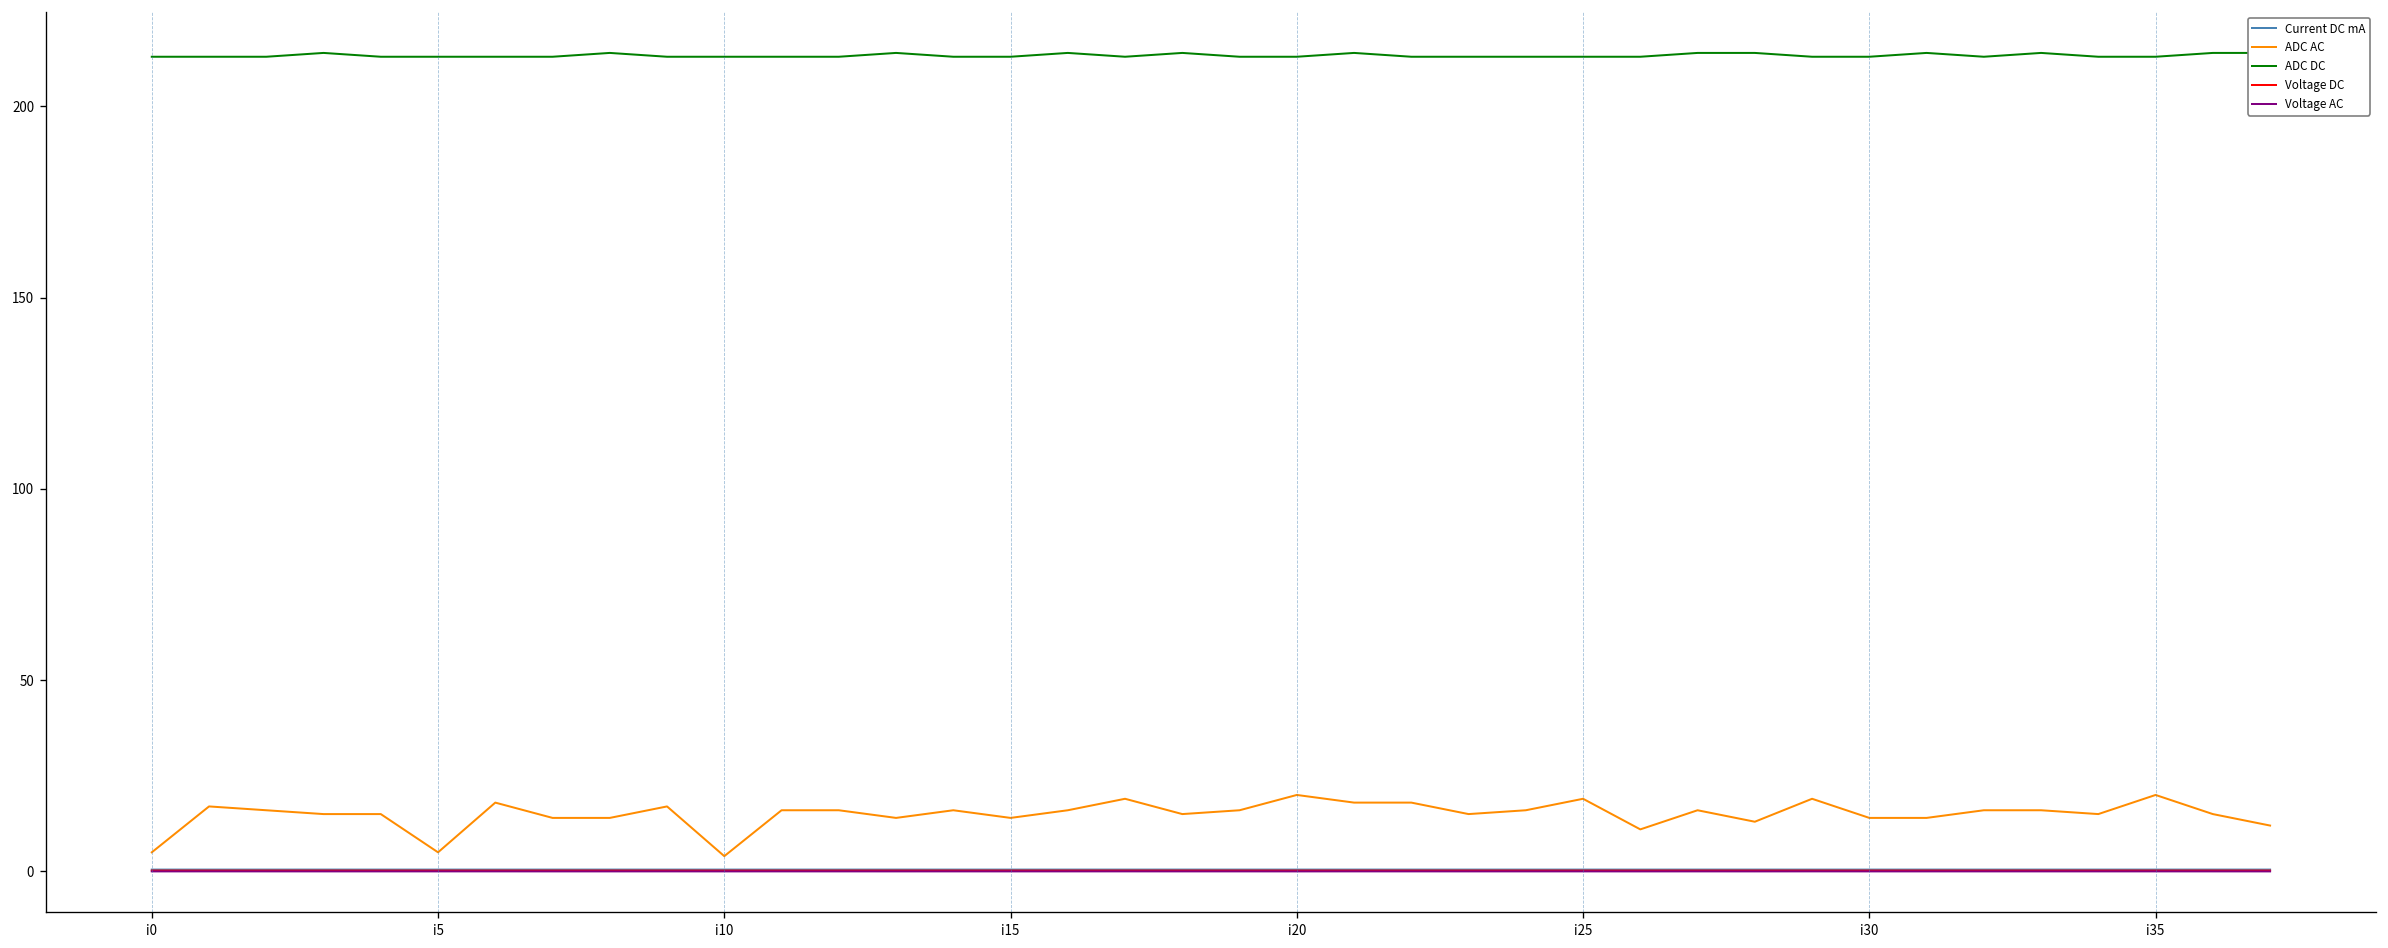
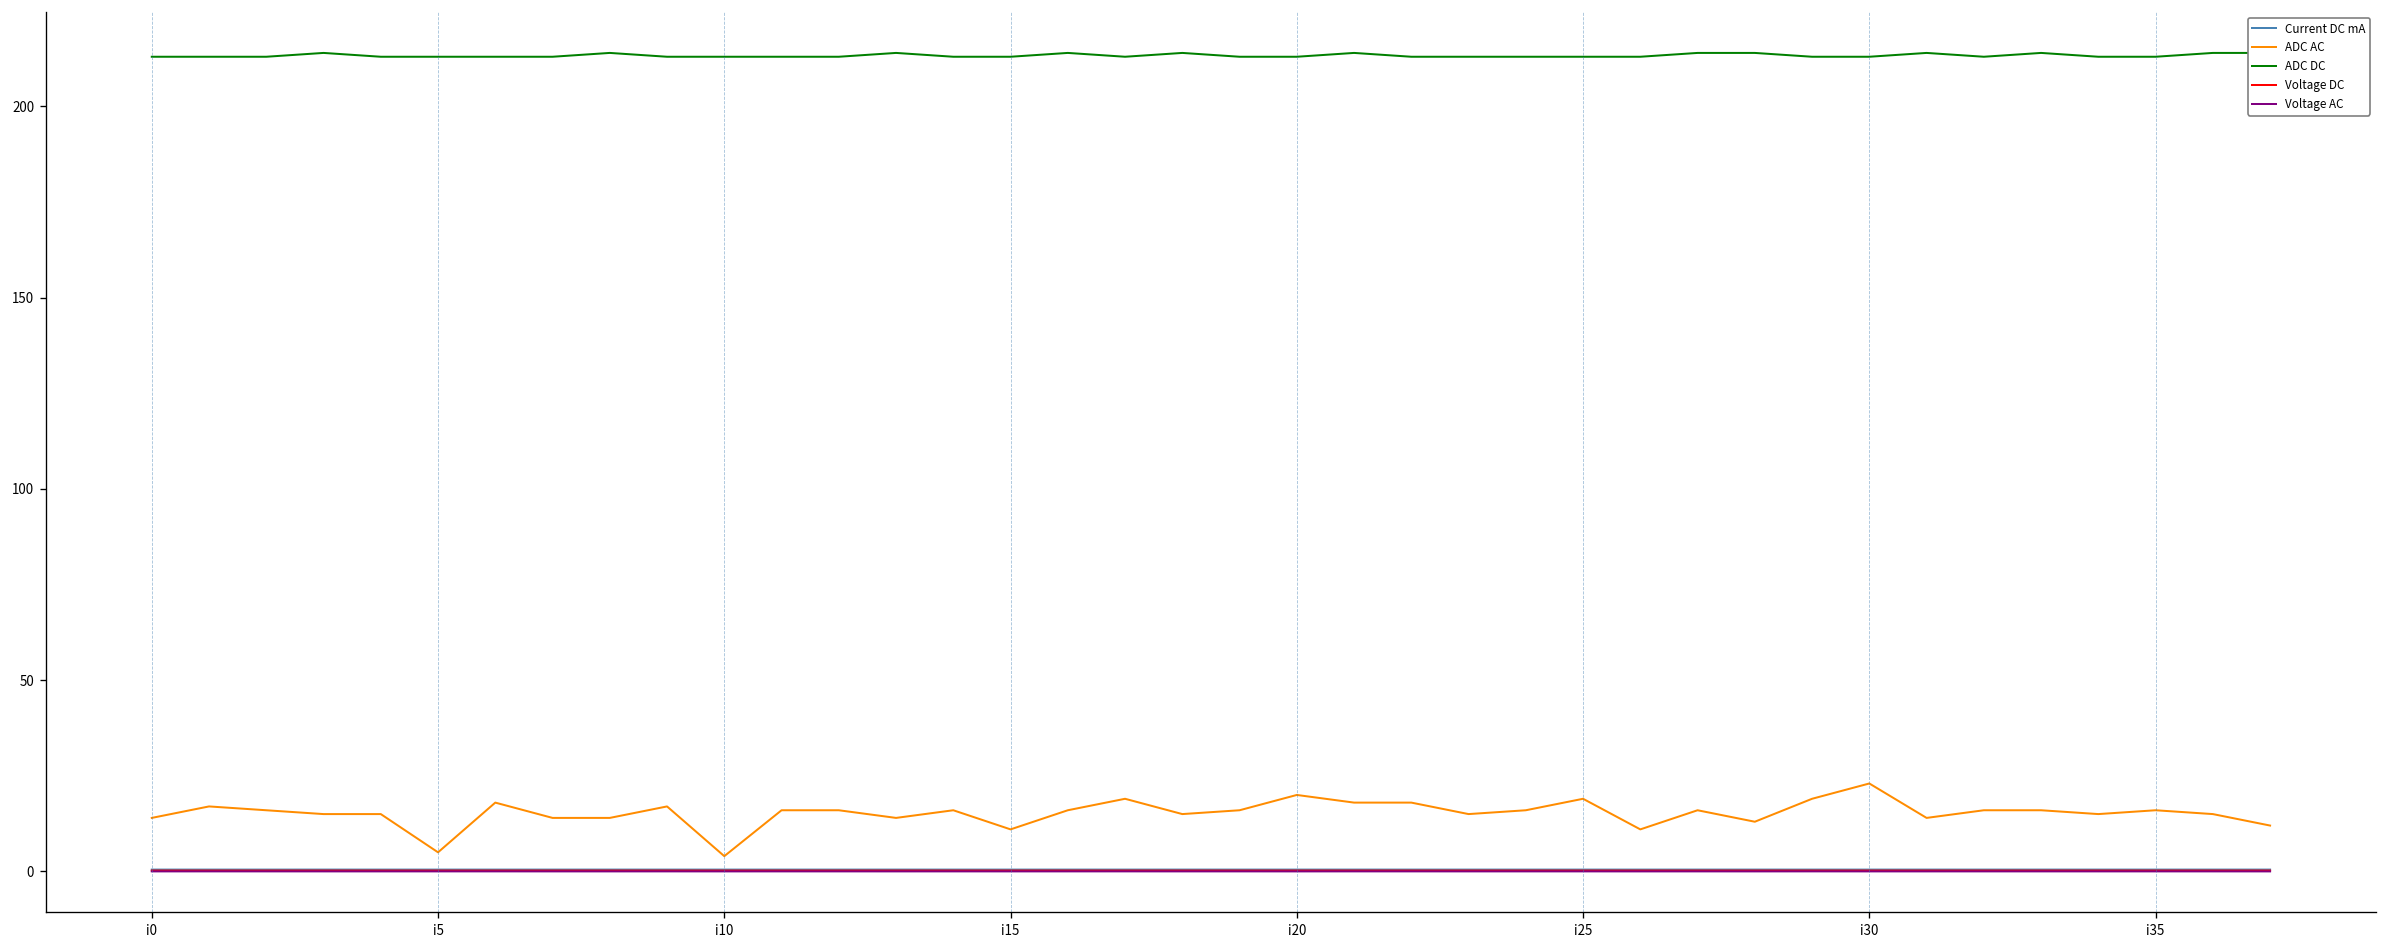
ADC AC, i0: 5 -> 14
ADC AC, i15: 14 -> 11
ADC AC, i30: 14 -> 23
ADC AC, i35: 20 -> 16
